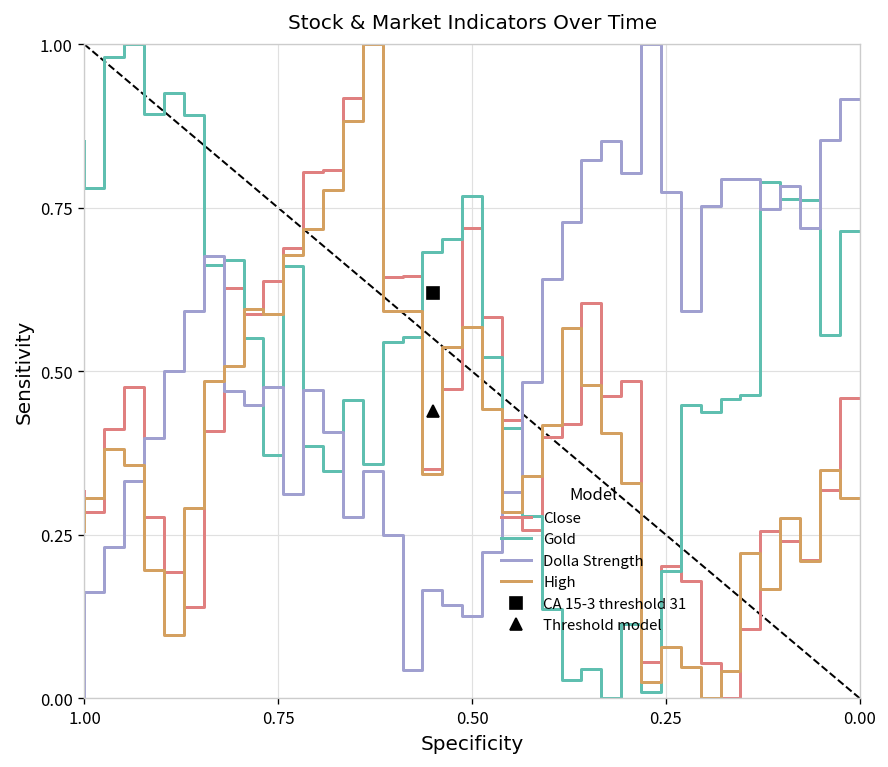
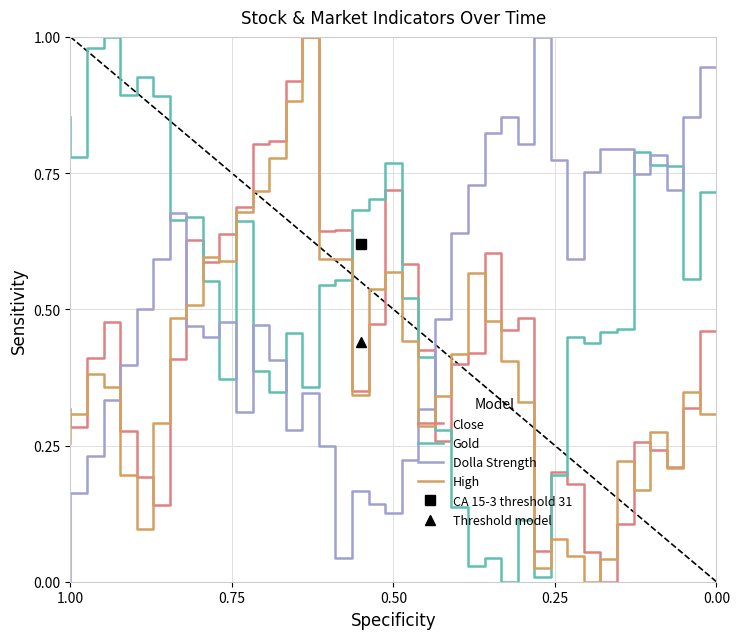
Dolla Strength, 0.00: 0.92 -> 0.95
